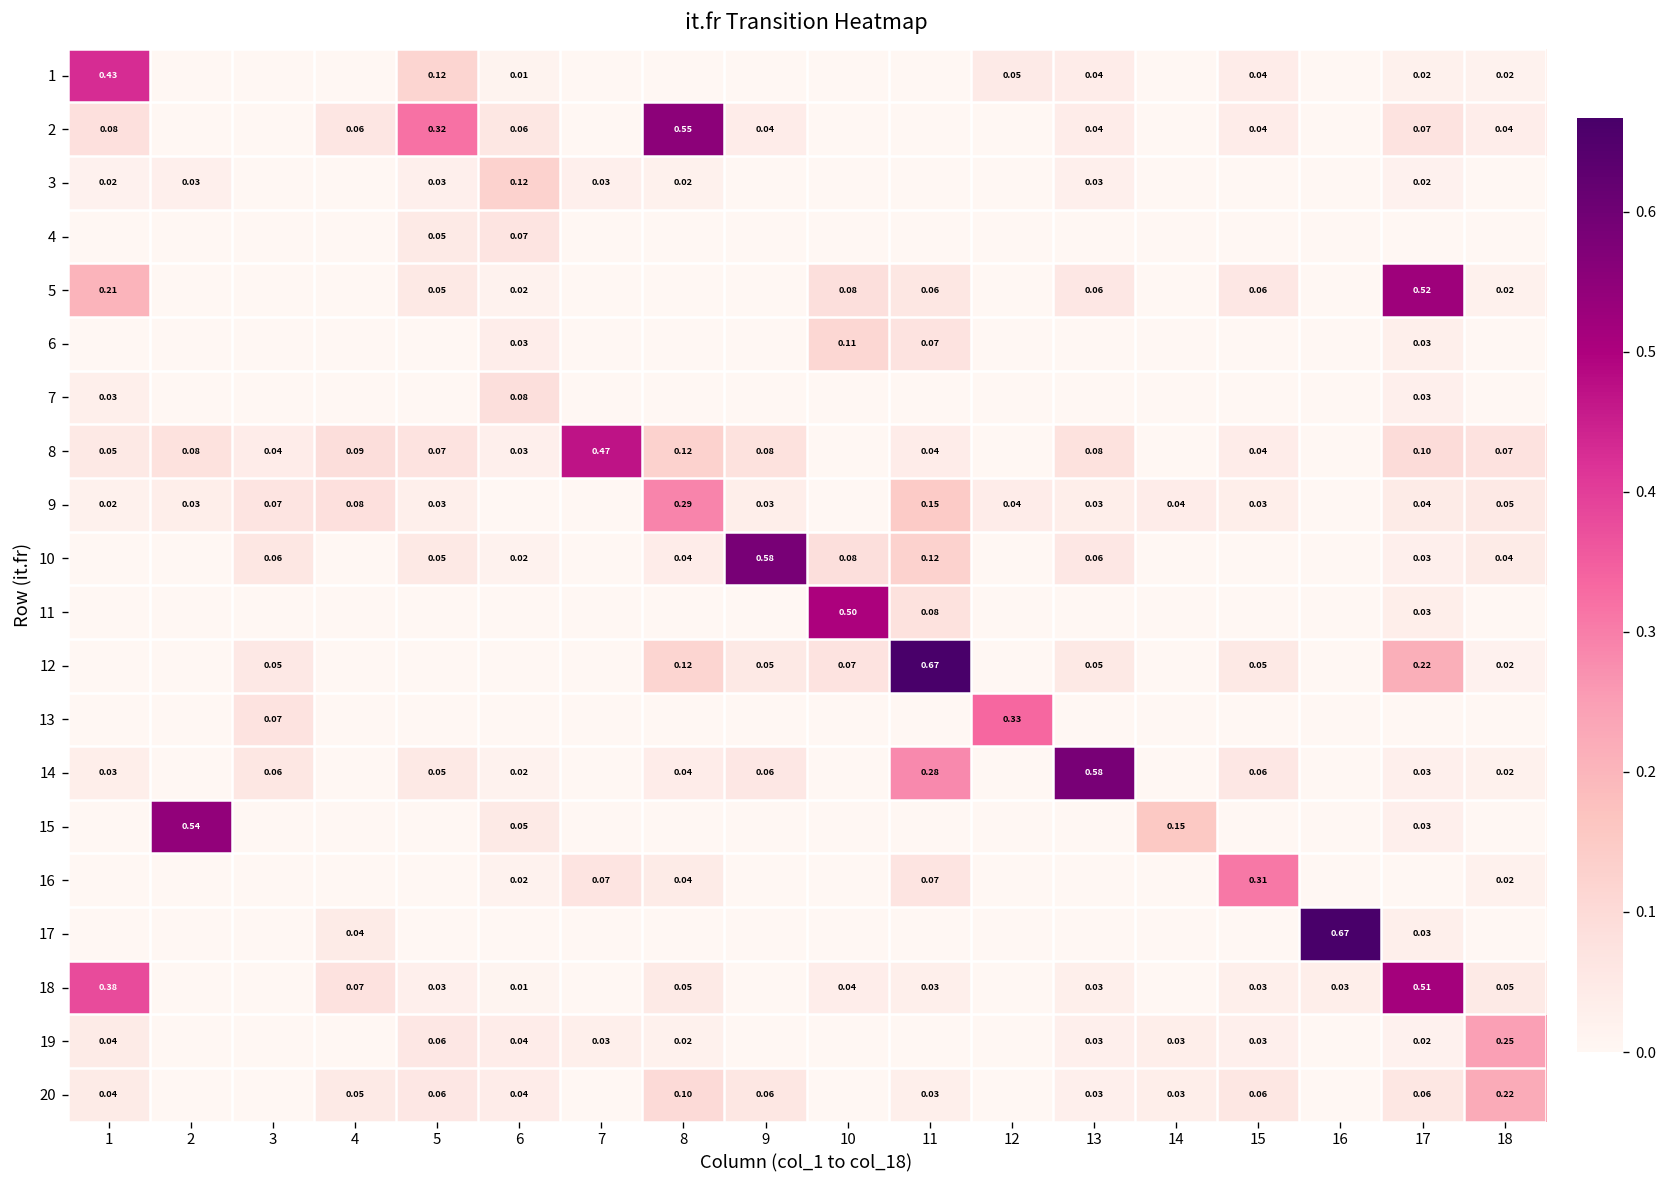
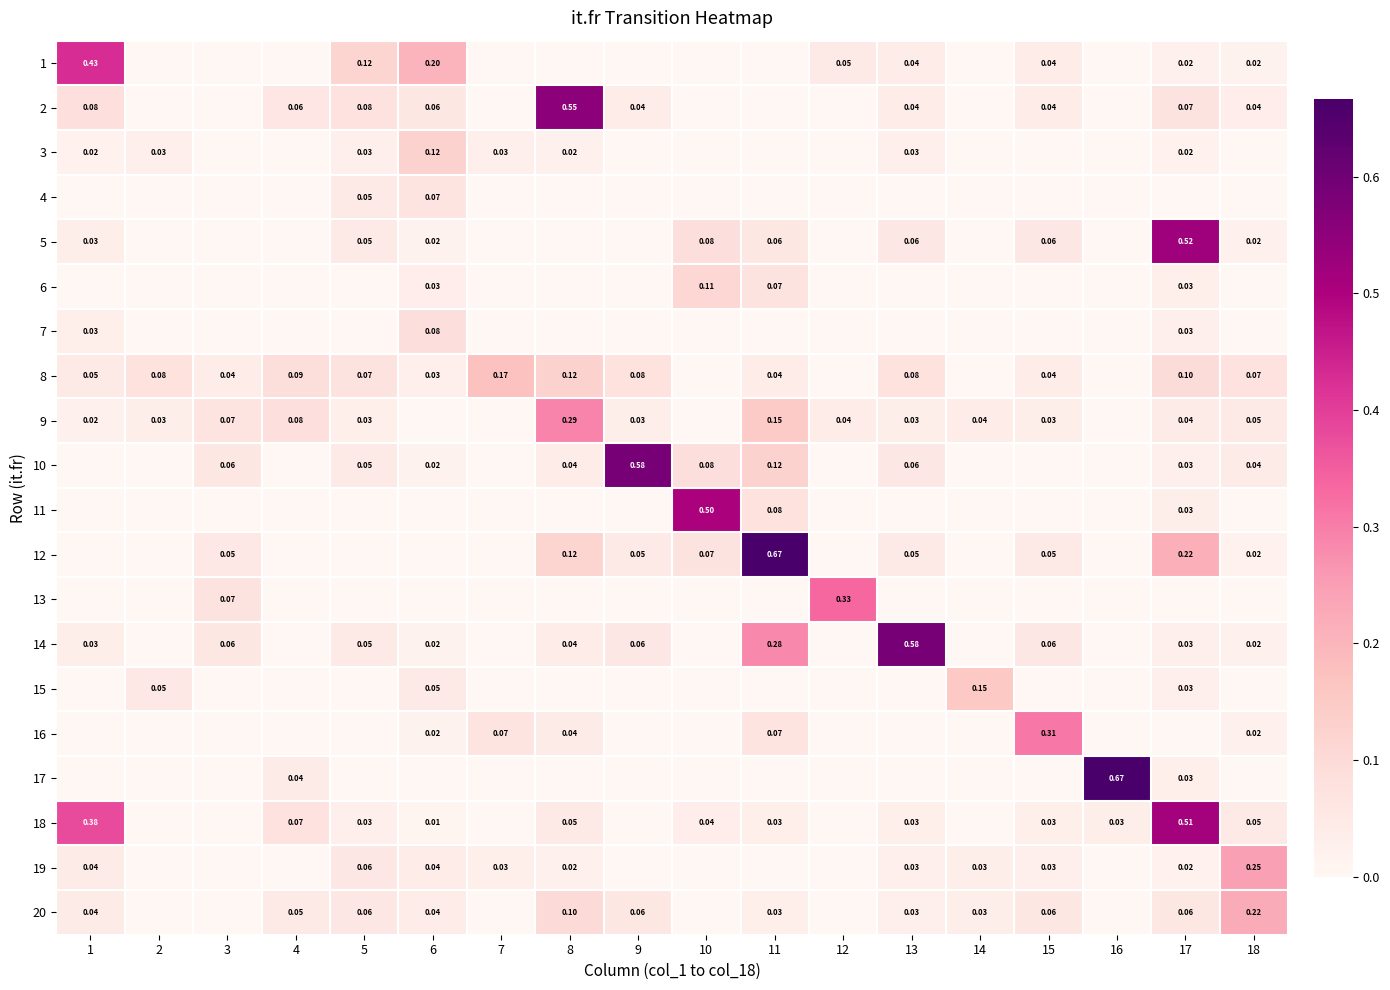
1, 6: 0.01 -> 0.20
2, 5: 0.32 -> 0.08
5, 1: 0.21 -> 0.03
8, 7: 0.47 -> 0.17
15, 2: 0.54 -> 0.05
